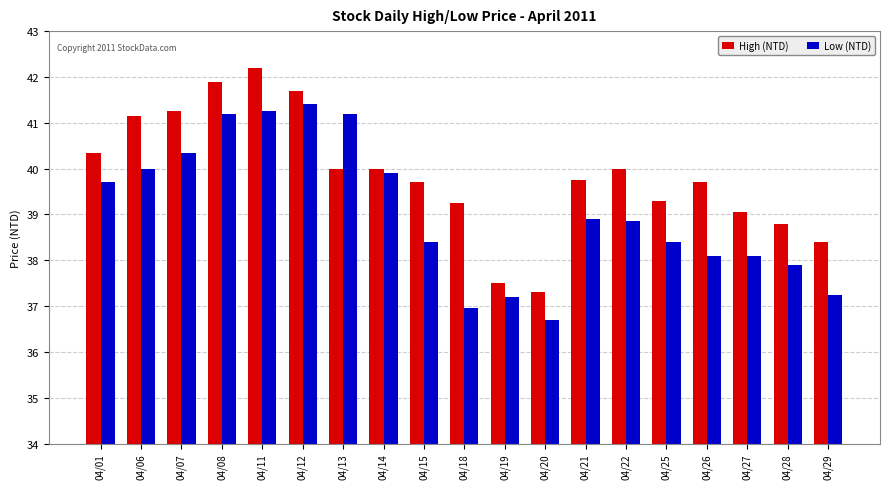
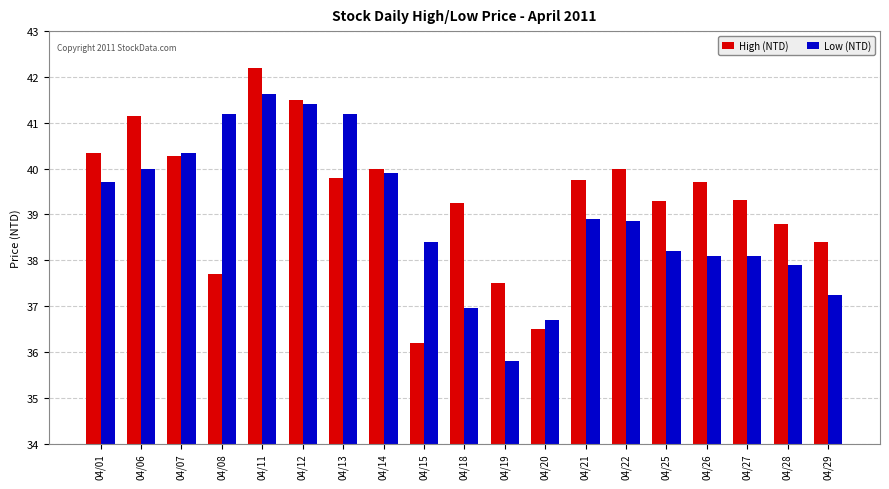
High (NTD), 04/07: 41.3 -> 40.3
High (NTD), 04/08: 41.9 -> 37.7
Low (NTD), 04/11: 41.3 -> 41.6
High (NTD), 04/12: 41.7 -> 41.5
High (NTD), 04/13: 40.0 -> 39.8
High (NTD), 04/15: 39.7 -> 36.2
Low (NTD), 04/19: 37.2 -> 35.8
High (NTD), 04/20: 37.3 -> 36.5
Low (NTD), 04/25: 38.4 -> 38.2
High (NTD), 04/27: 39.1 -> 39.3
